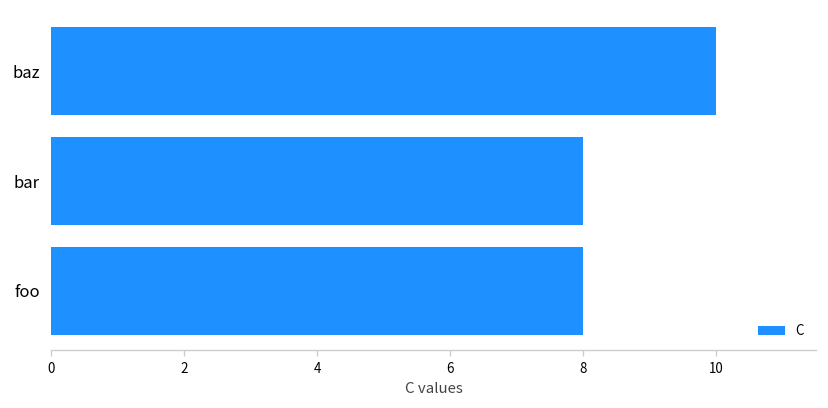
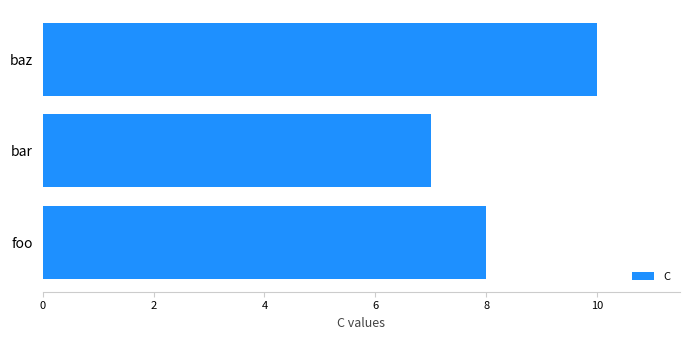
bar: 8 -> 7
